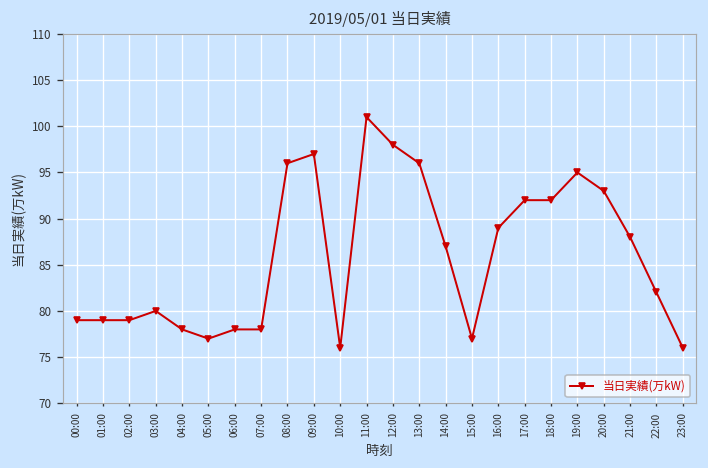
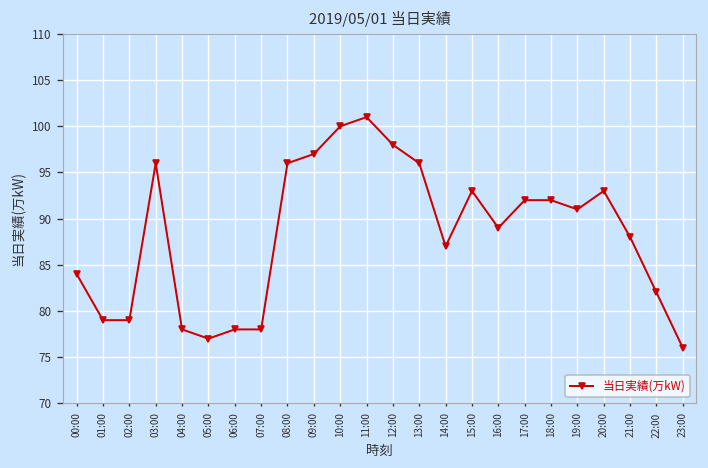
00:00: 79 -> 84
03:00: 80 -> 96
10:00: 76 -> 100
15:00: 77 -> 93
19:00: 95 -> 91
